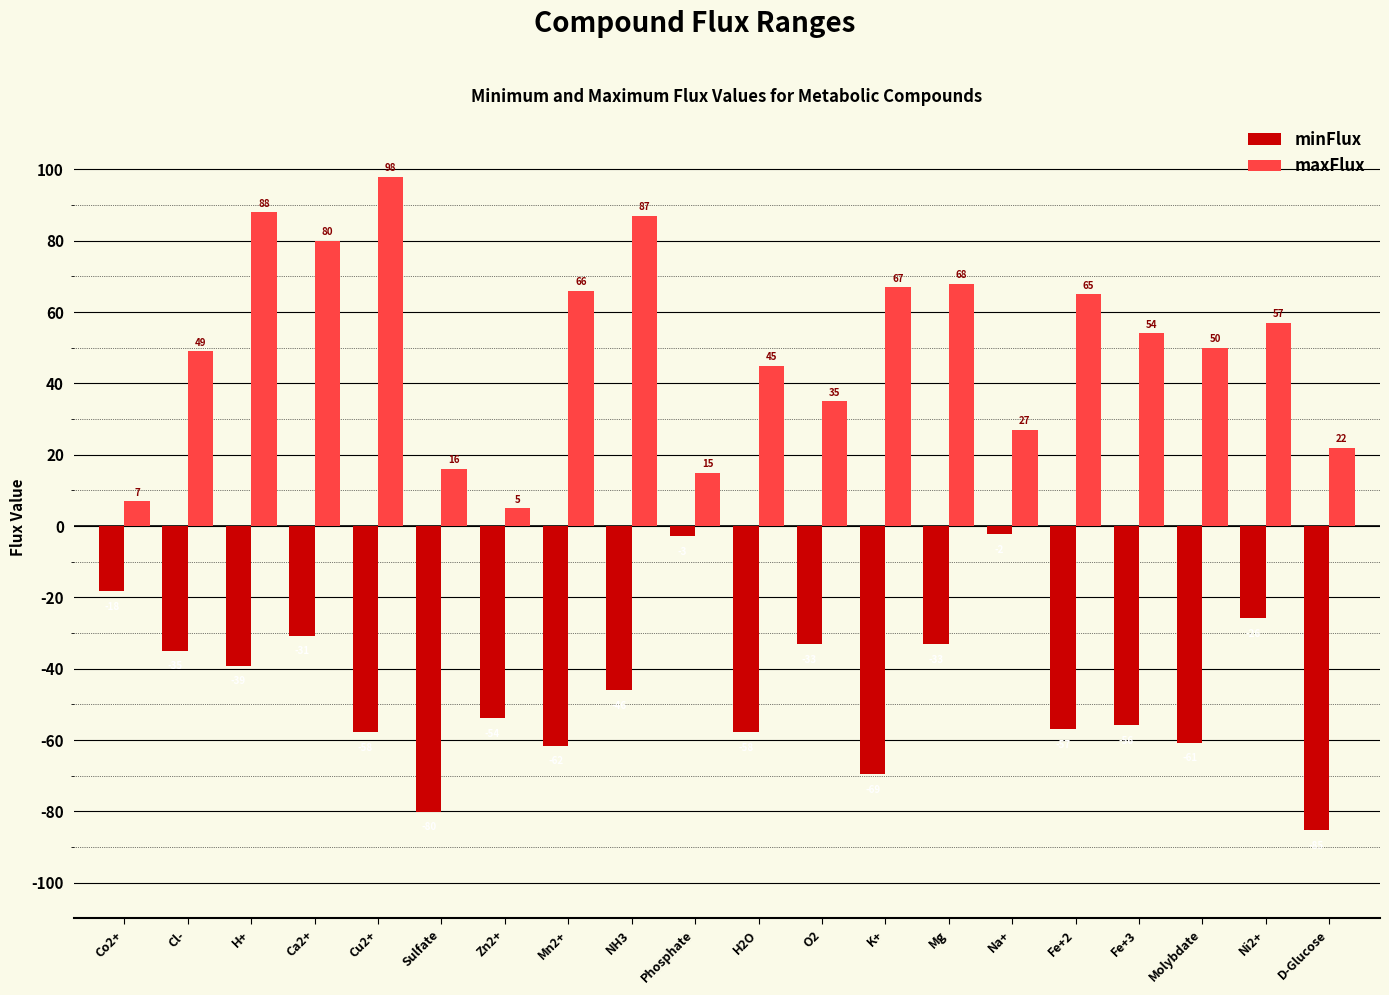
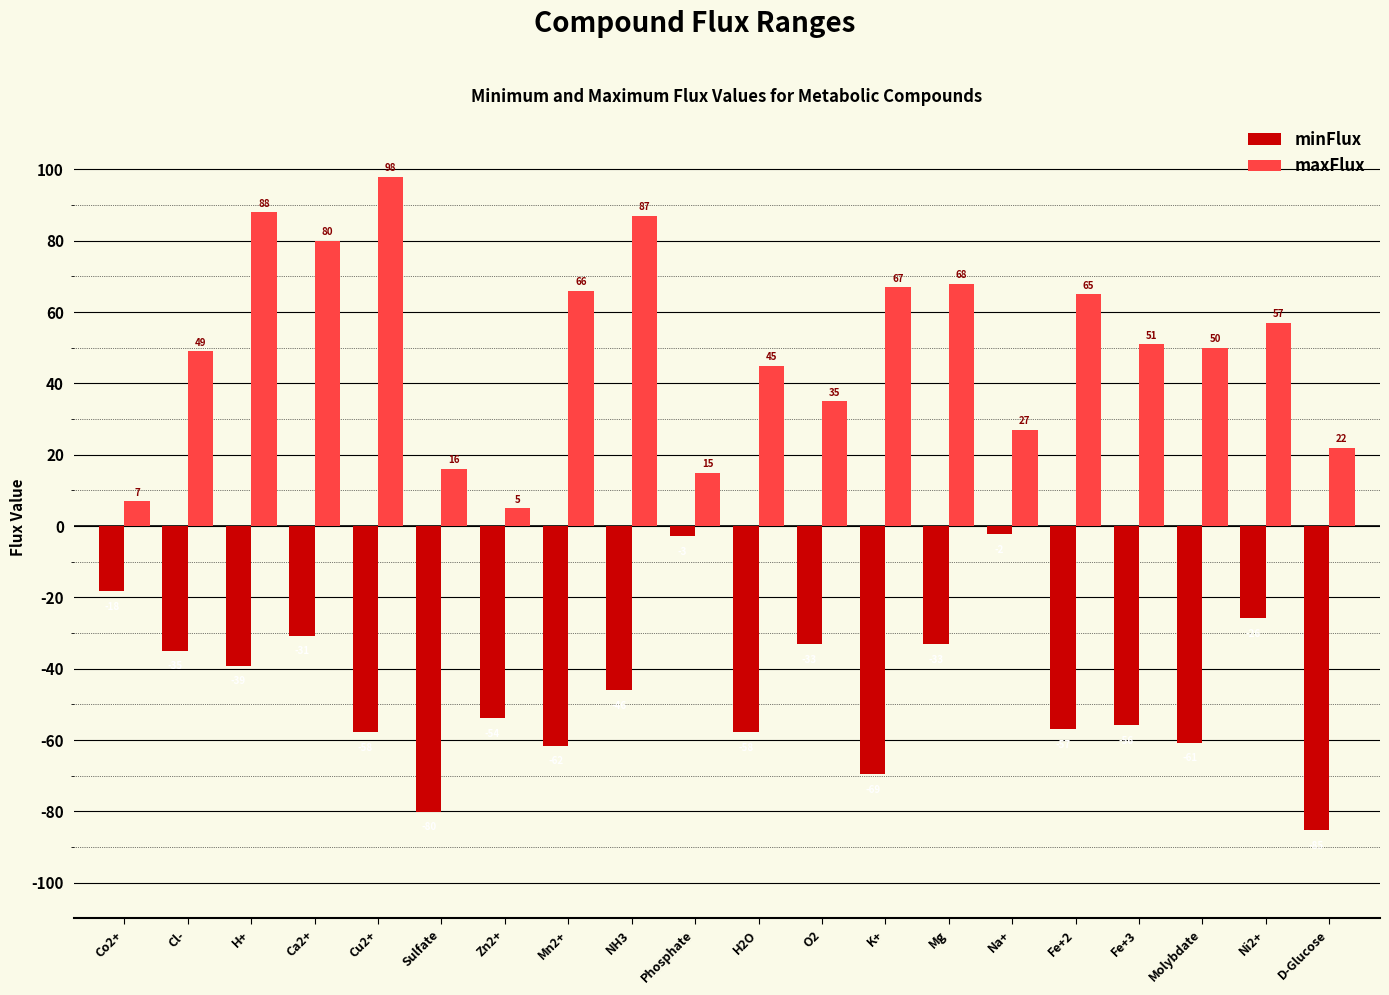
maxFlux, Fe+3: 54 -> 51
